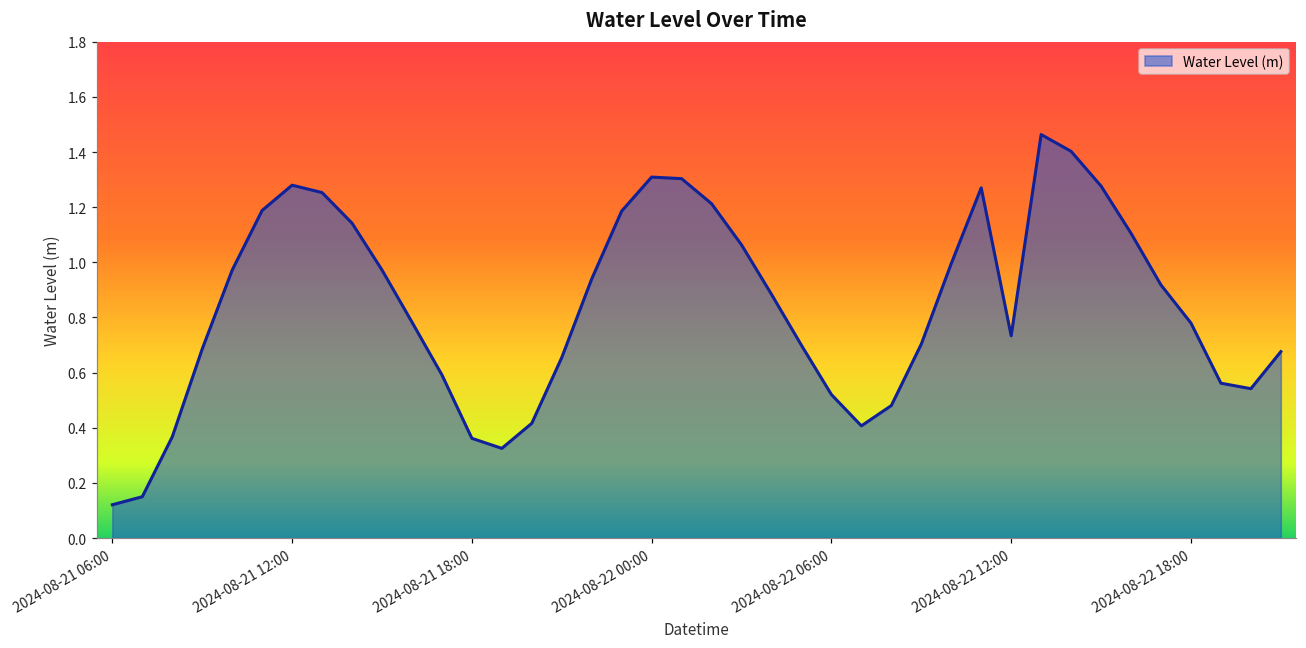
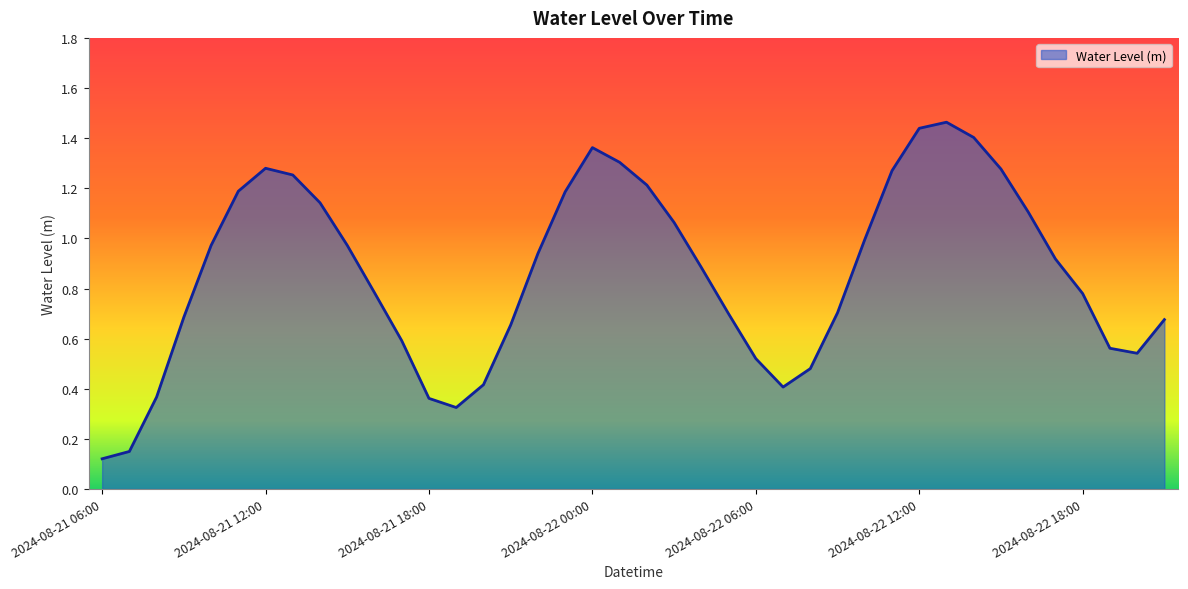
2024-08-22 00:00: 1.31 -> 1.36
2024-08-22 12:00: 0.73 -> 1.44
